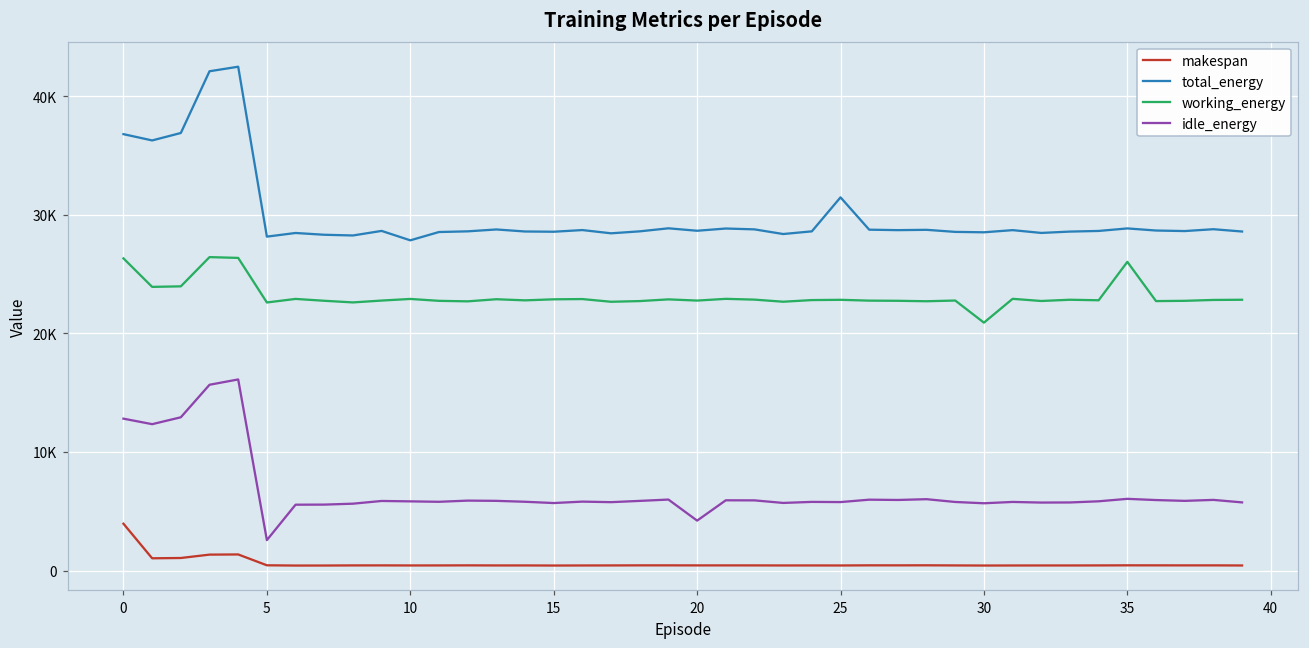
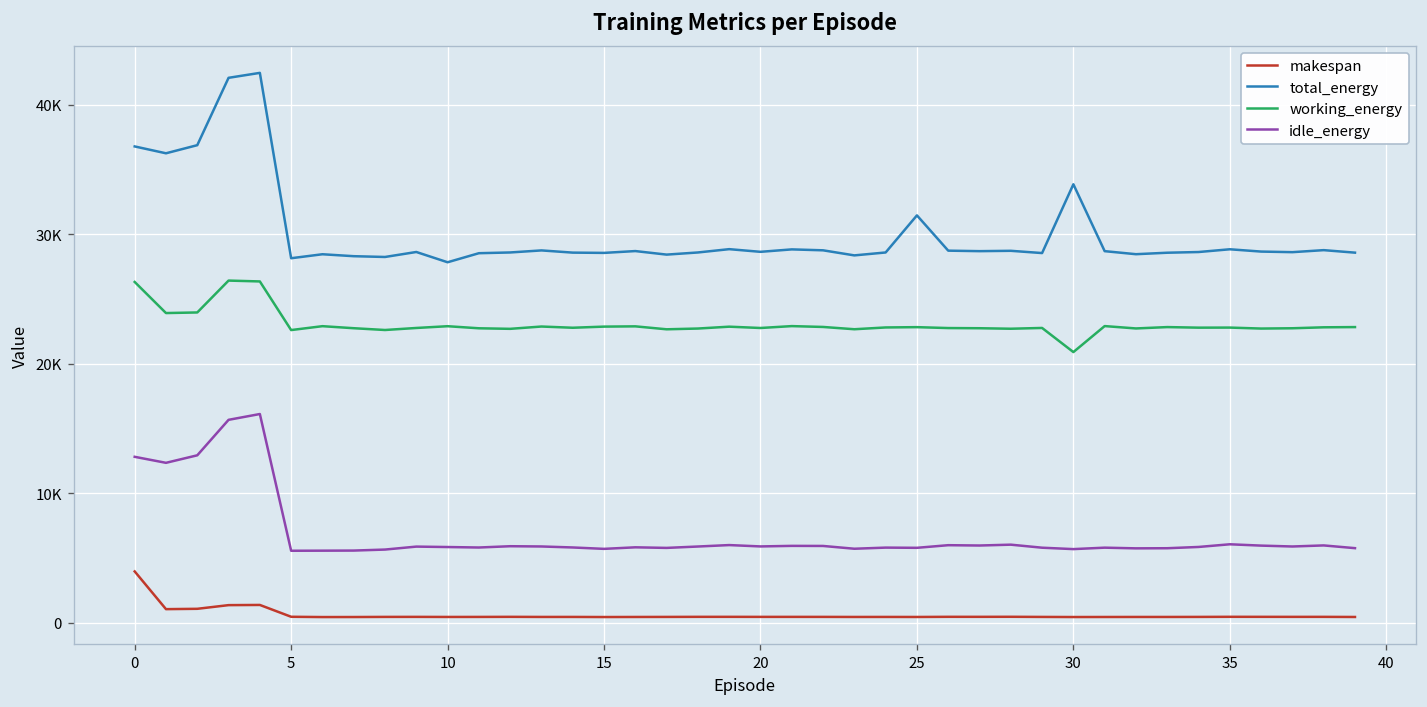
idle_energy, 5: 2600 -> 5500
idle_energy, 20: 4200 -> 5900
total_energy, 30: 28500 -> 33900
working_energy, 35: 26000 -> 22800
